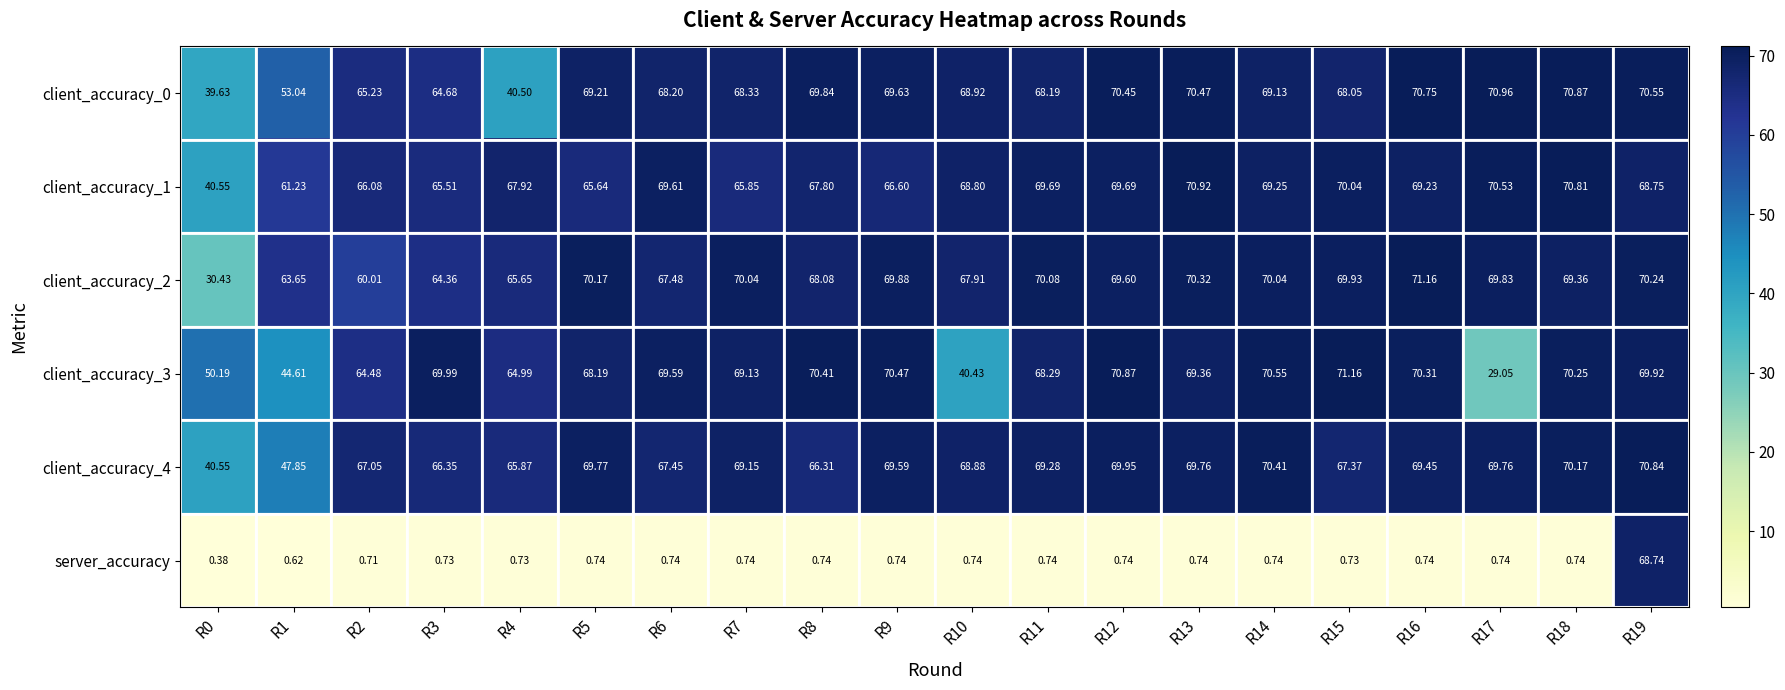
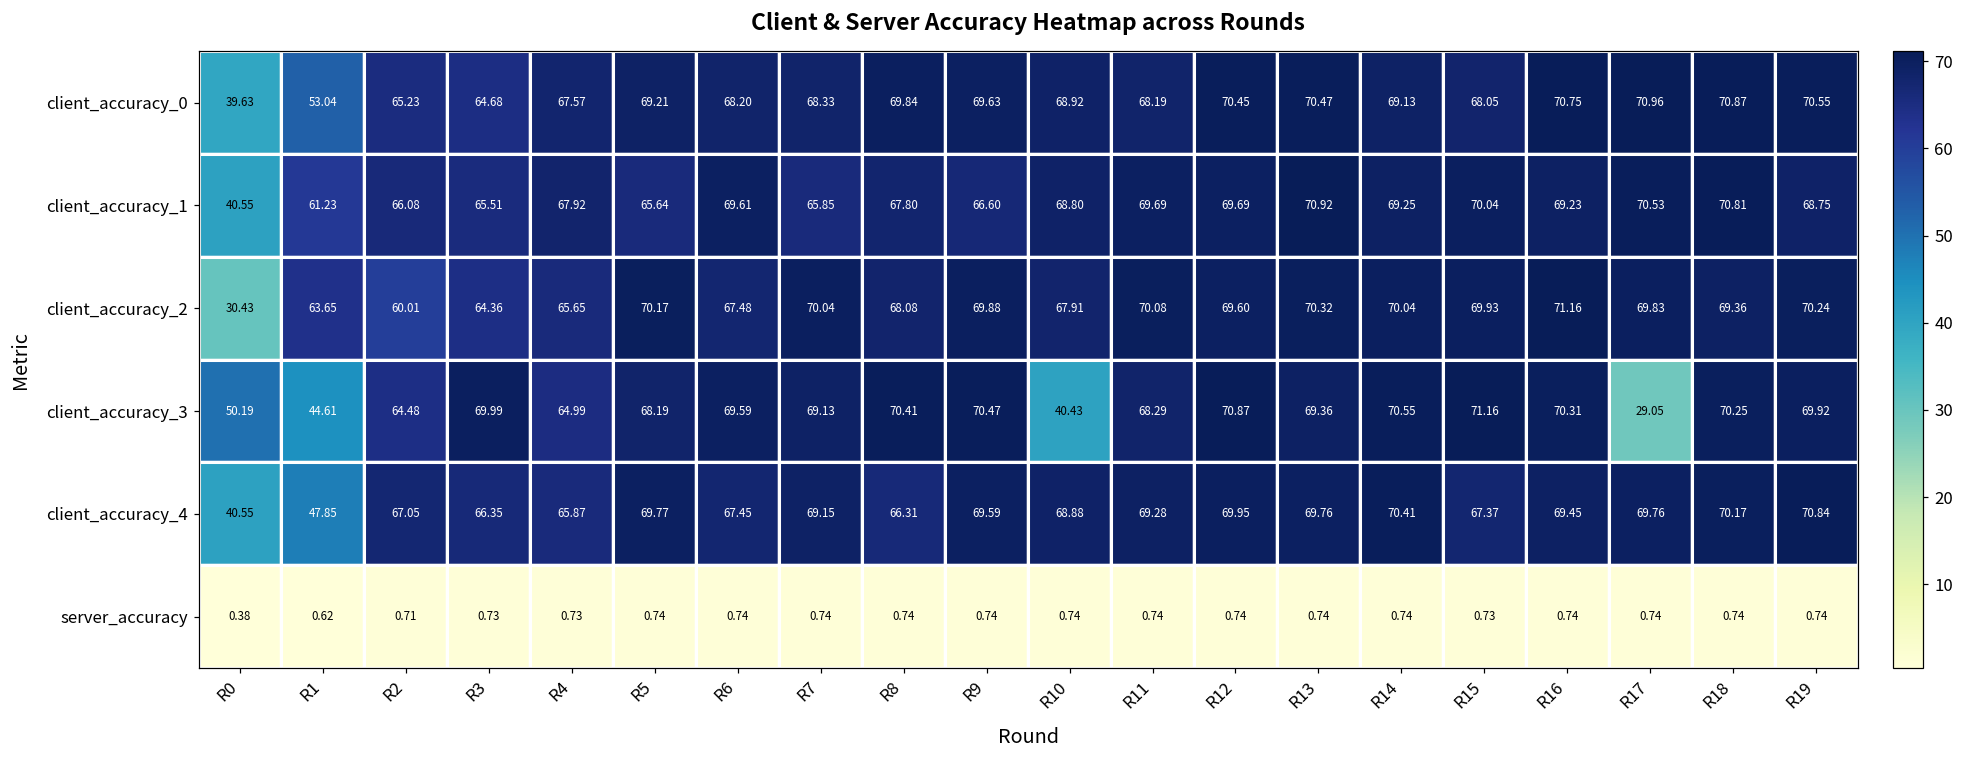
client_accuracy_0, R4: 40.50 -> 67.57
server_accuracy, R19: 68.74 -> 0.74
